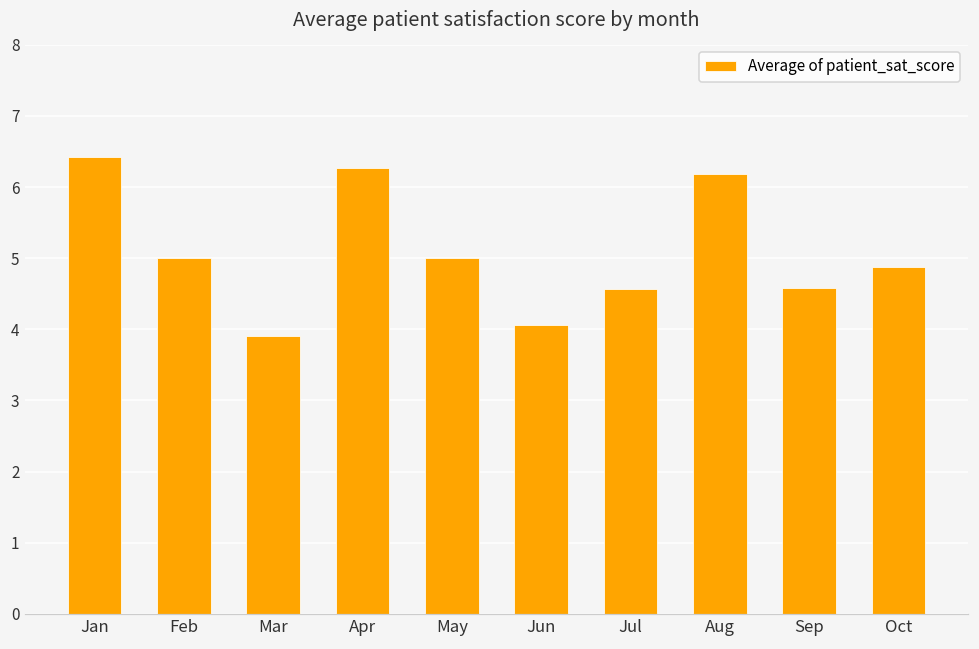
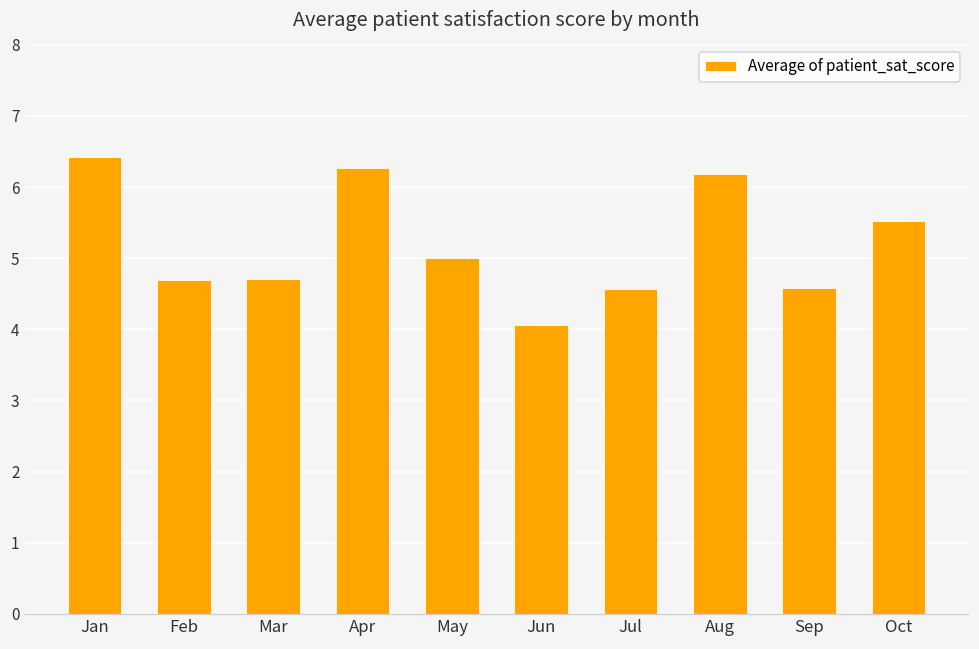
Feb: 5.0 -> 4.7
Mar: 3.9 -> 4.7
Oct: 4.9 -> 5.5
